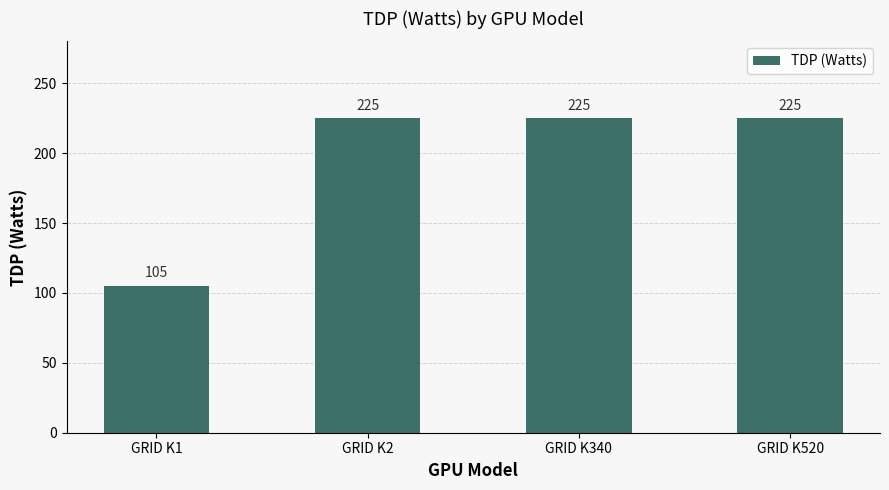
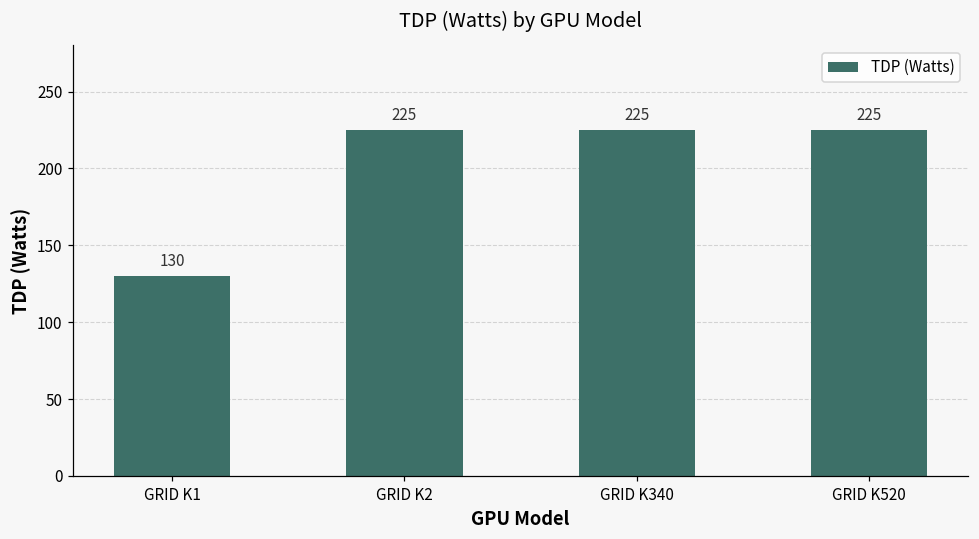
GRID K1: 105 -> 130
